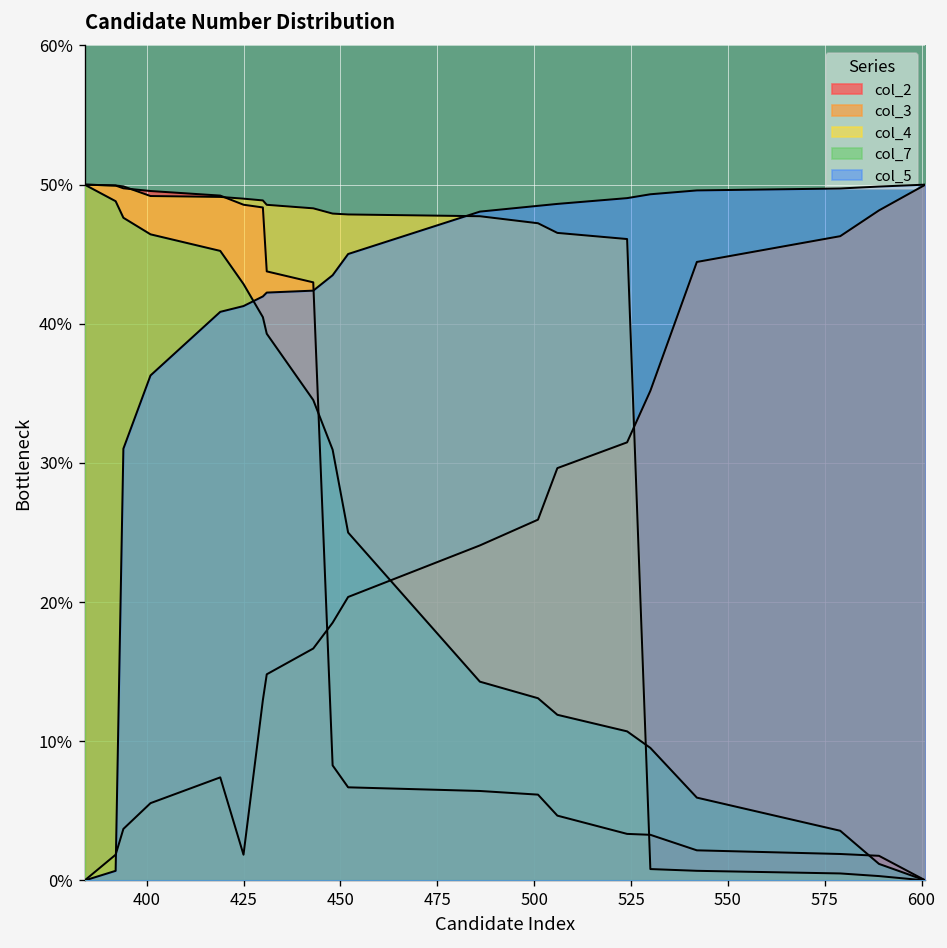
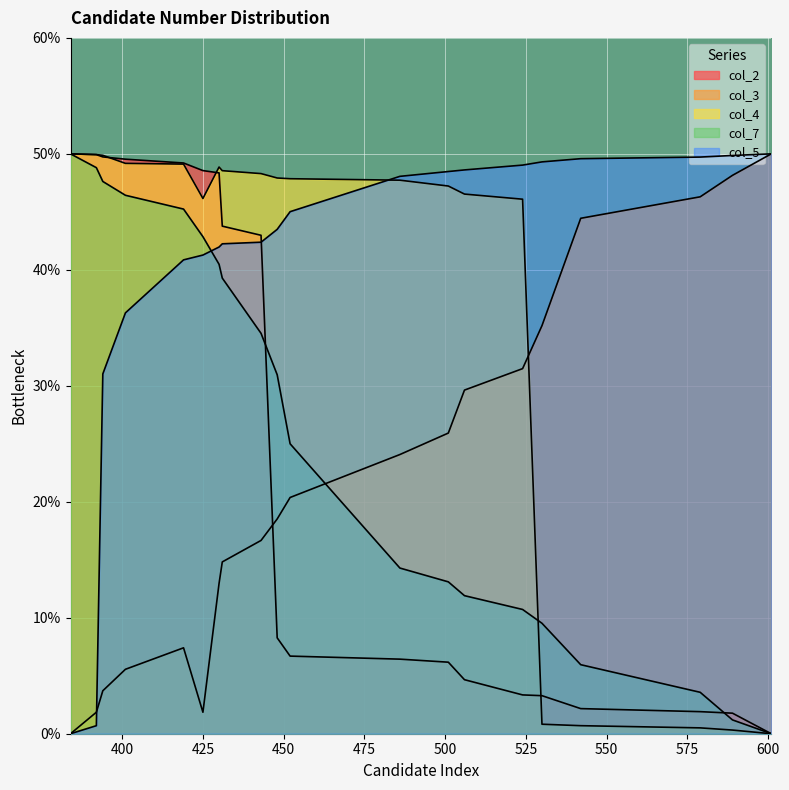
col_4, 425: 49.0% -> 46.2%
